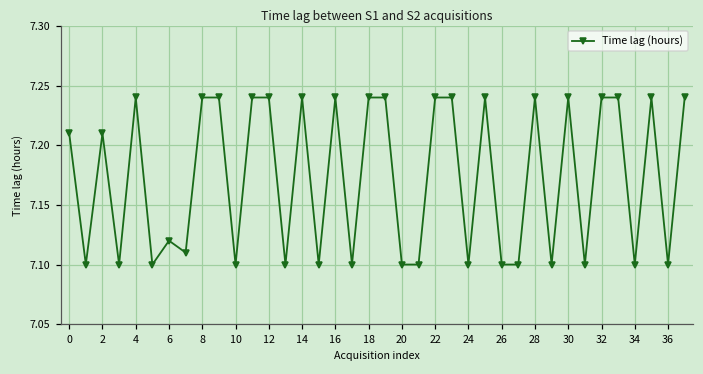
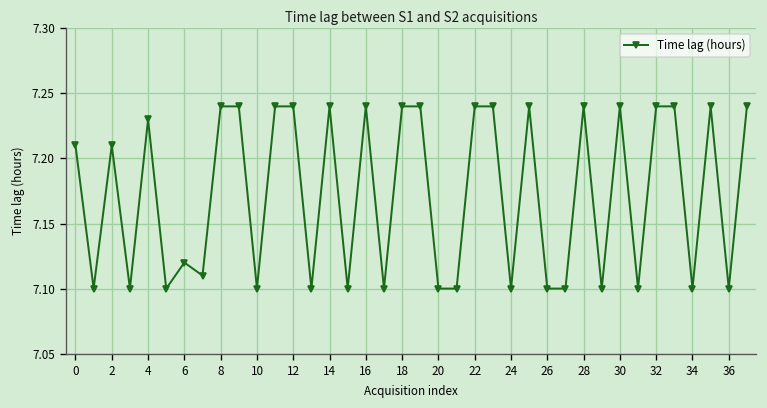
4: 7.24 -> 7.23
